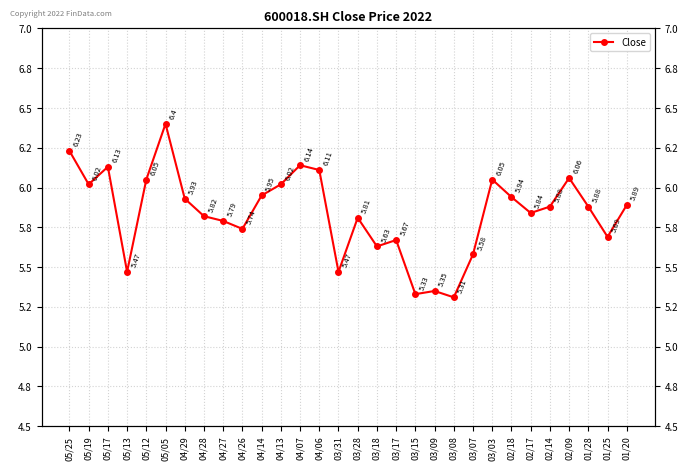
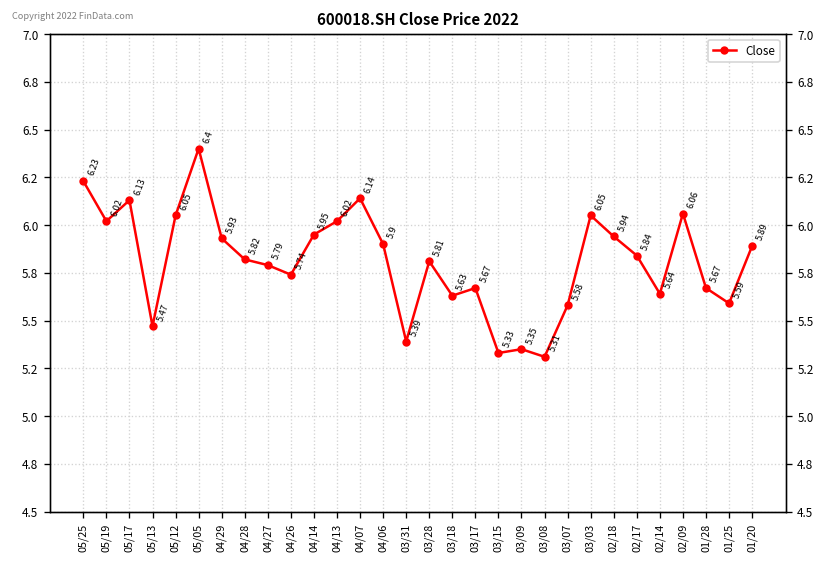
04/06: 6.11 -> 5.9
03/31: 5.47 -> 5.39
02/14: 5.88 -> 5.64
01/28: 5.88 -> 5.67
01/25: 5.69 -> 5.59
